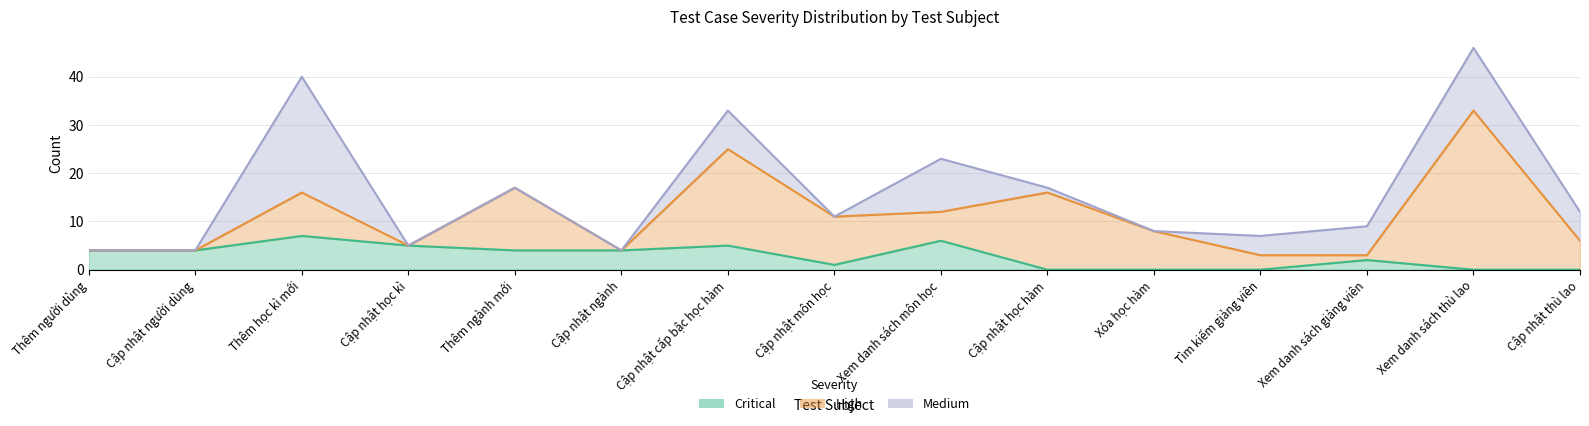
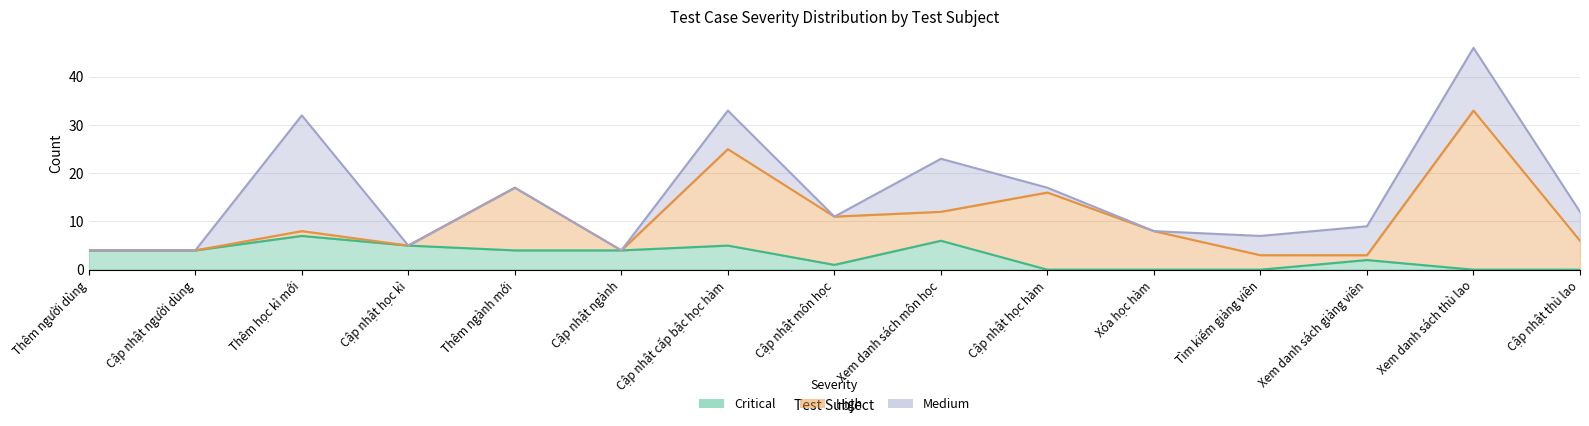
High, Thêm học kì mới: 9 -> 1
